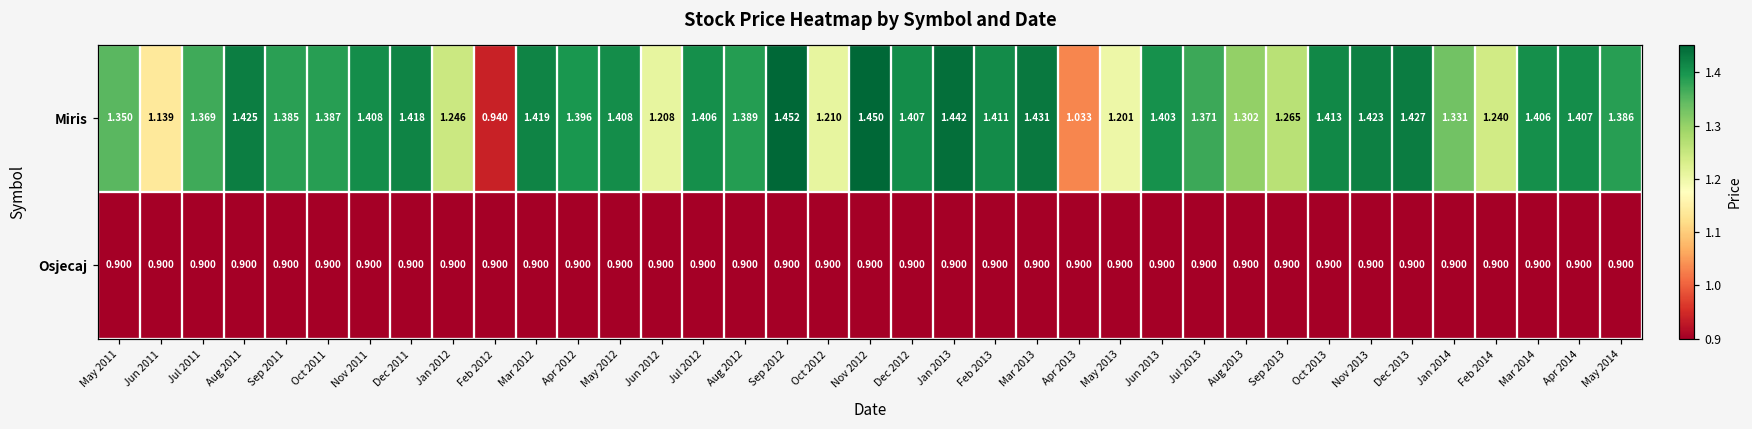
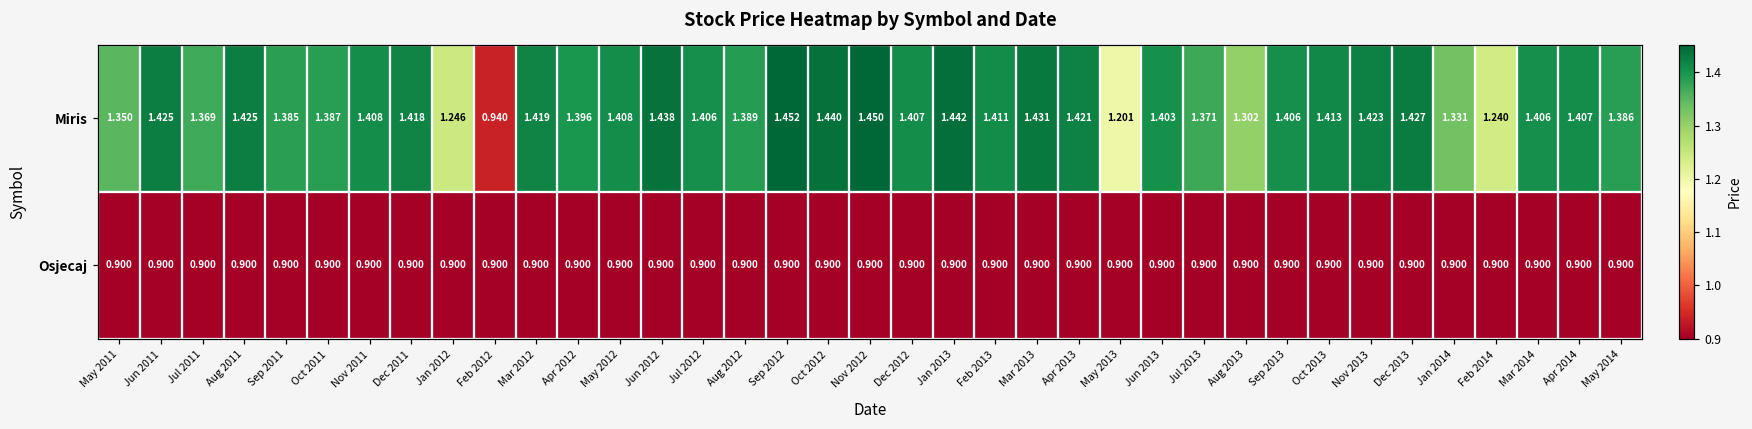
Miris, Jun 2011: 1.139 -> 1.425
Miris, Jun 2012: 1.208 -> 1.438
Miris, Oct 2012: 1.210 -> 1.440
Miris, Apr 2013: 1.033 -> 1.421
Miris, Sep 2013: 1.265 -> 1.406
